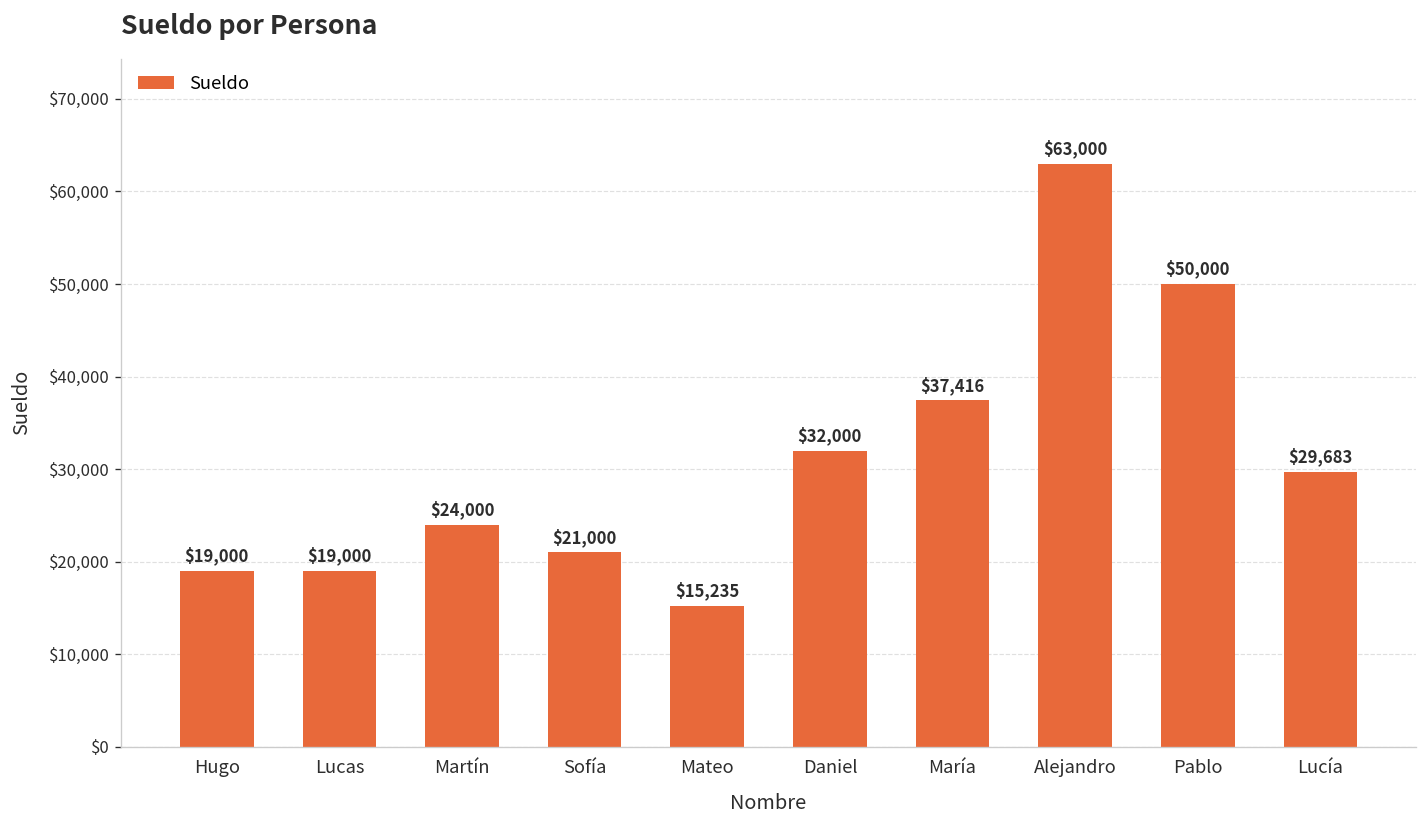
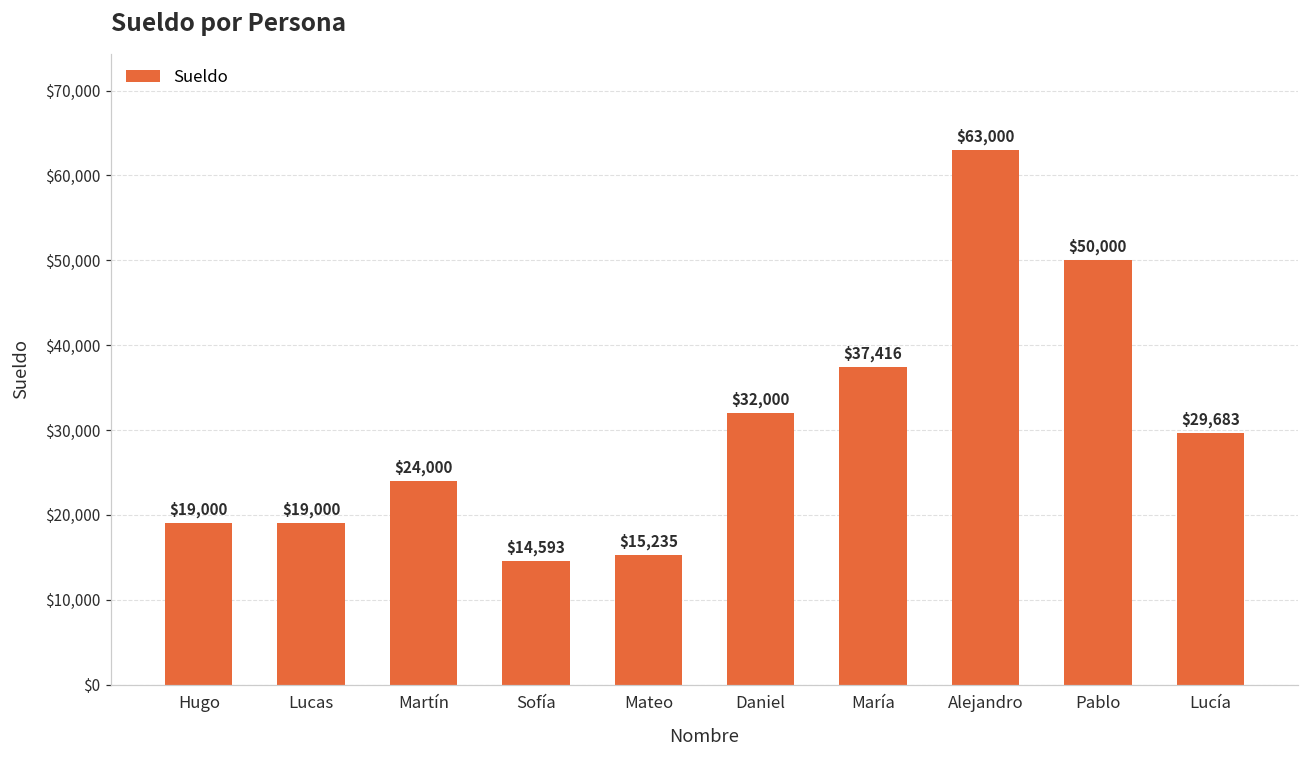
Sofía: $21,000 -> $14,593
